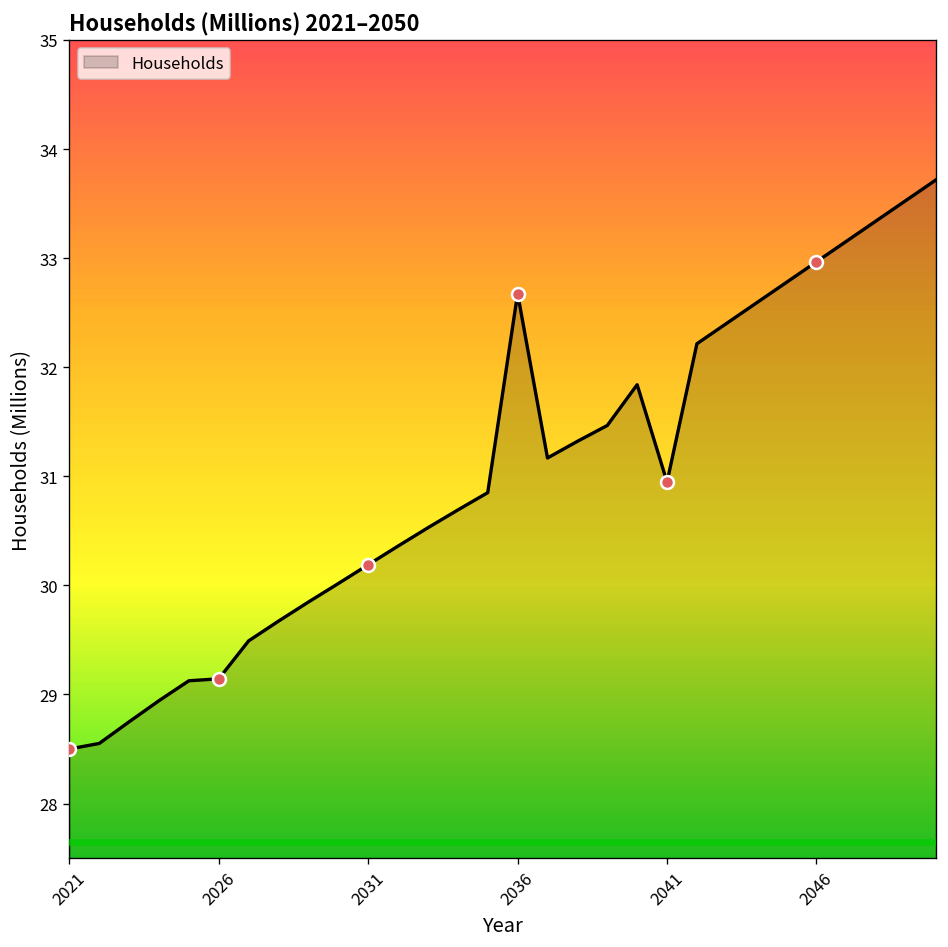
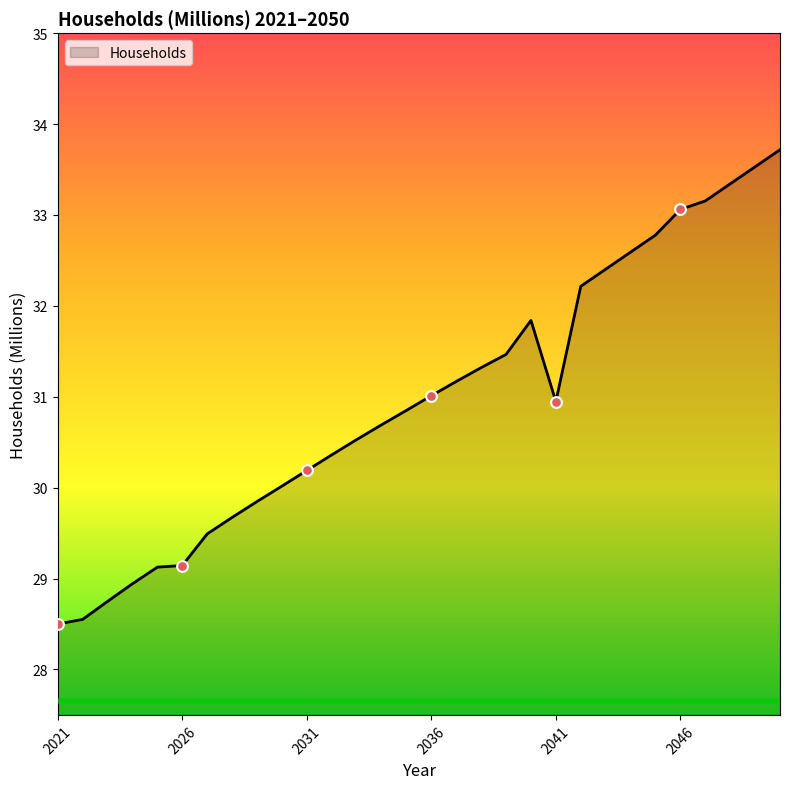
Households, 2036: 32.7 -> 31.0
Households, 2046: 33.0 -> 33.1
